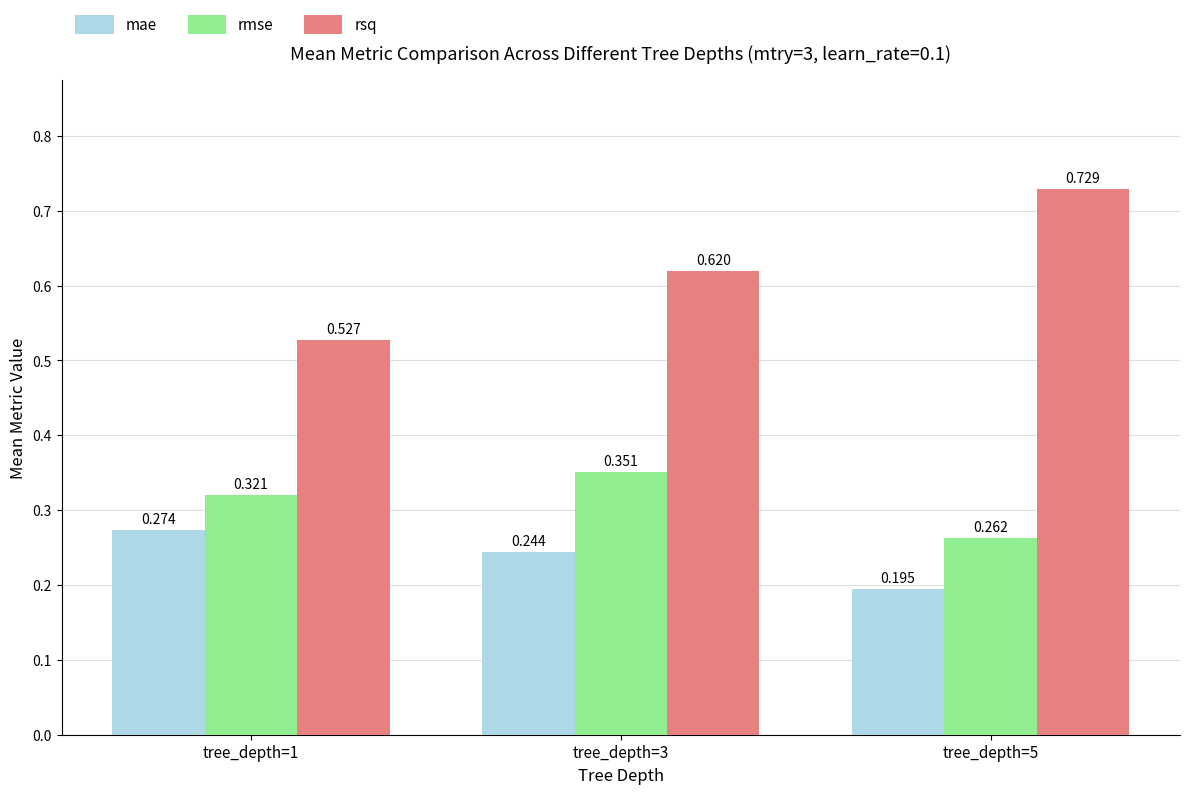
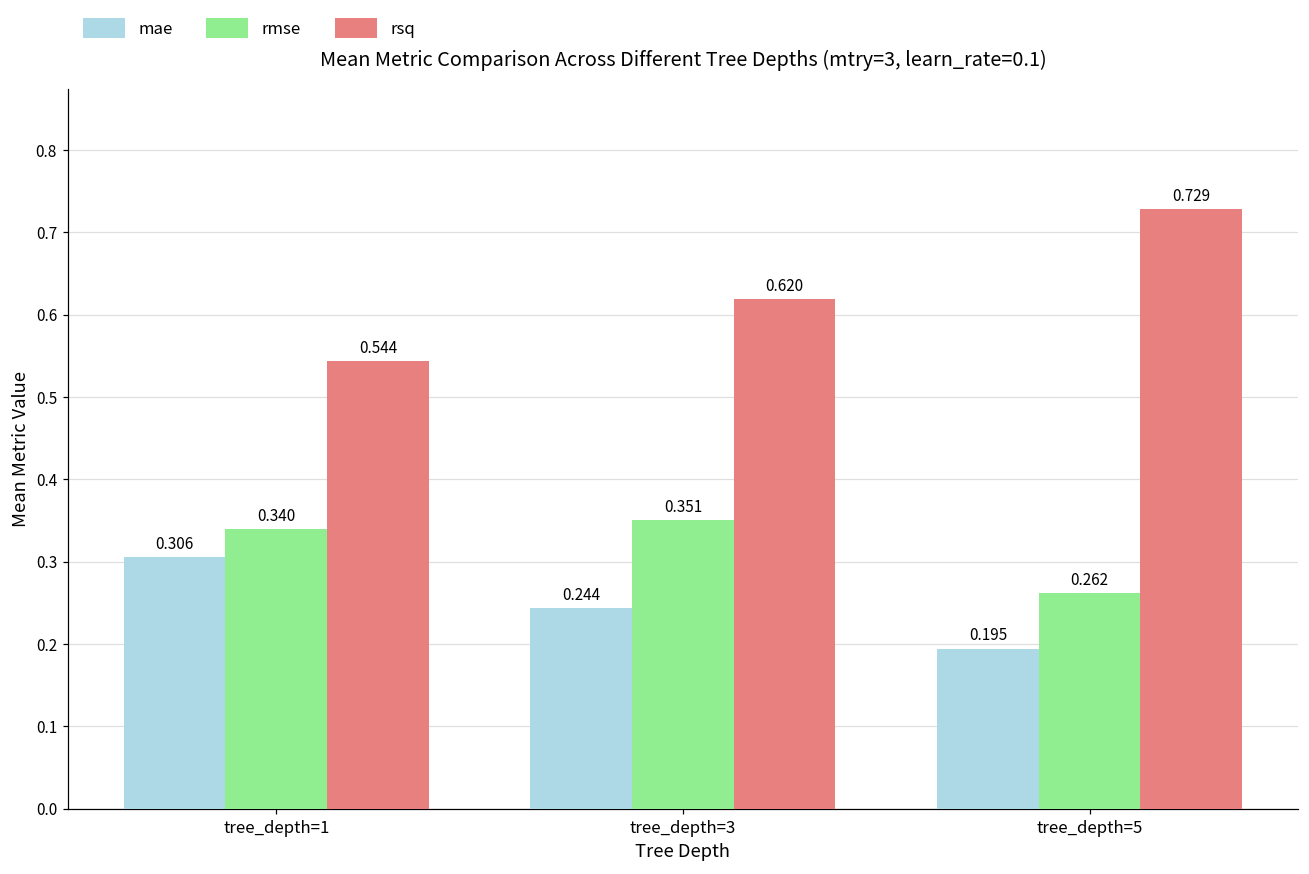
mae, tree_depth=1: 0.274 -> 0.306
rmse, tree_depth=1: 0.321 -> 0.340
rsq, tree_depth=1: 0.527 -> 0.544
